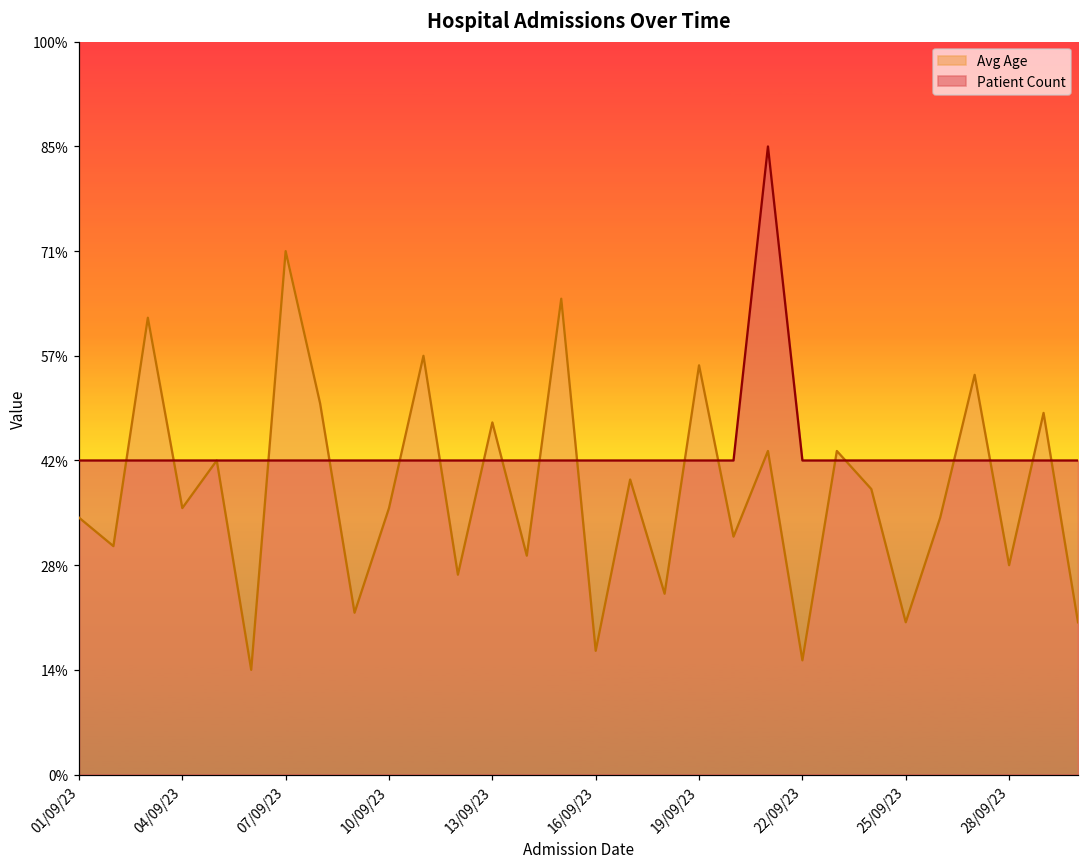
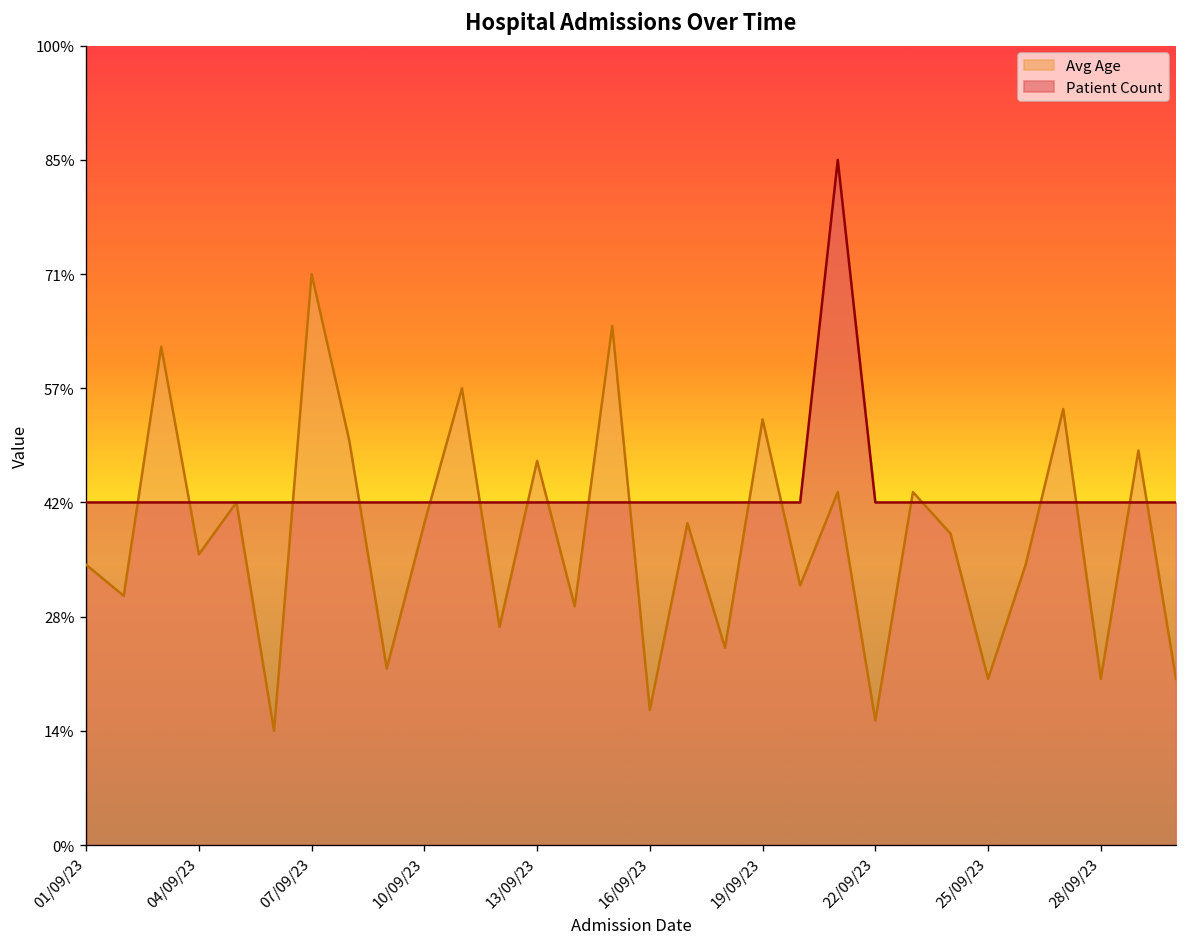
Avg Age, 10/09/23: 36% -> 40%
Avg Age, 19/09/23: 56% -> 53%
Avg Age, 28/09/23: 29% -> 21%
